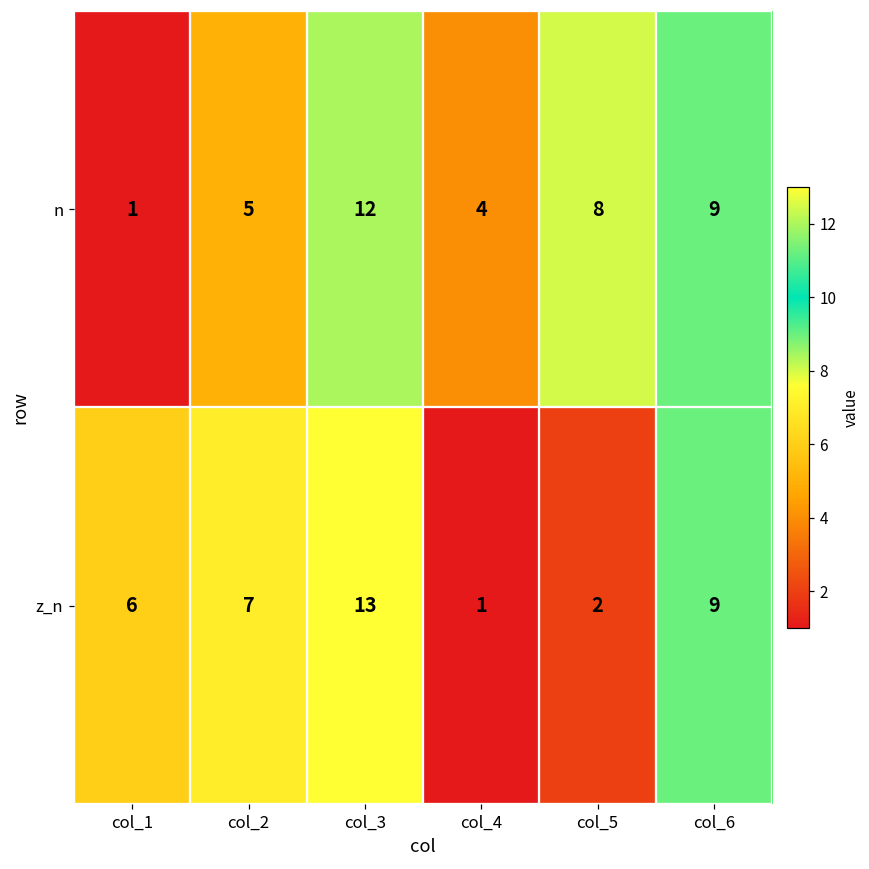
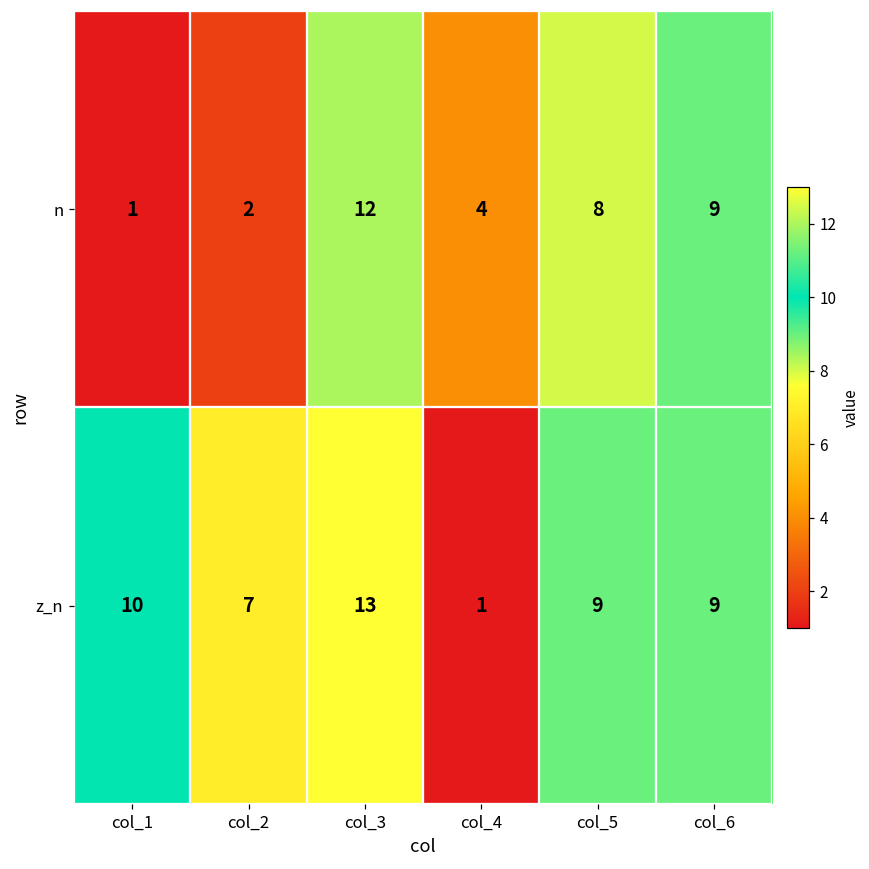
n, col_2: 5 -> 2
z_n, col_1: 6 -> 10
z_n, col_5: 2 -> 9
